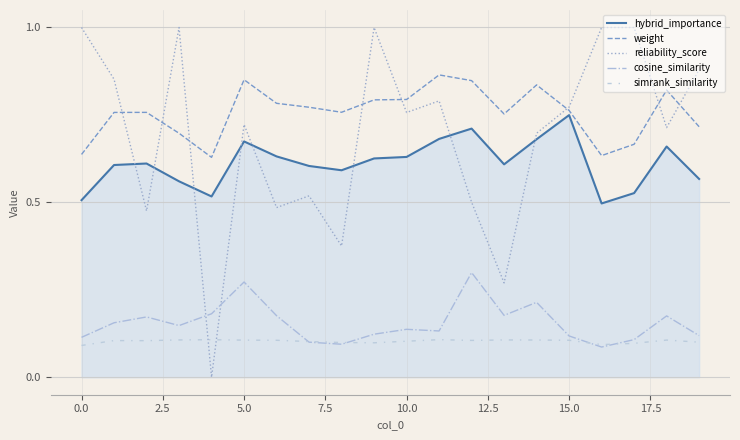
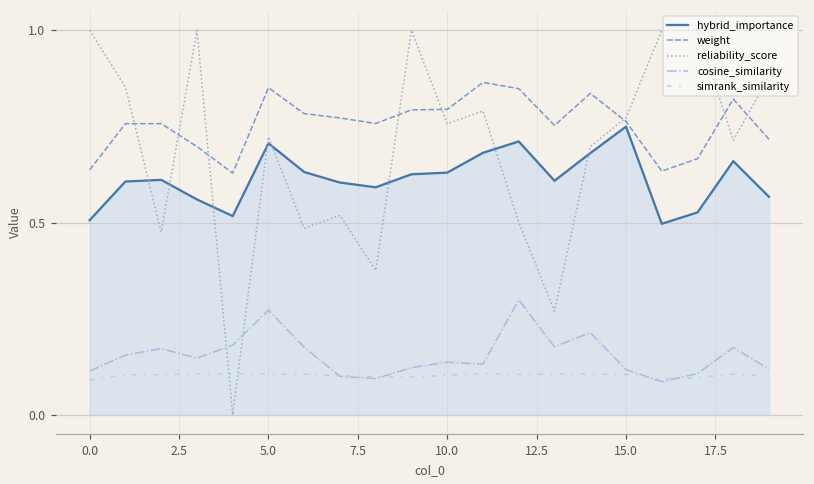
hybrid_importance, 5.0: 0.67 -> 0.71
